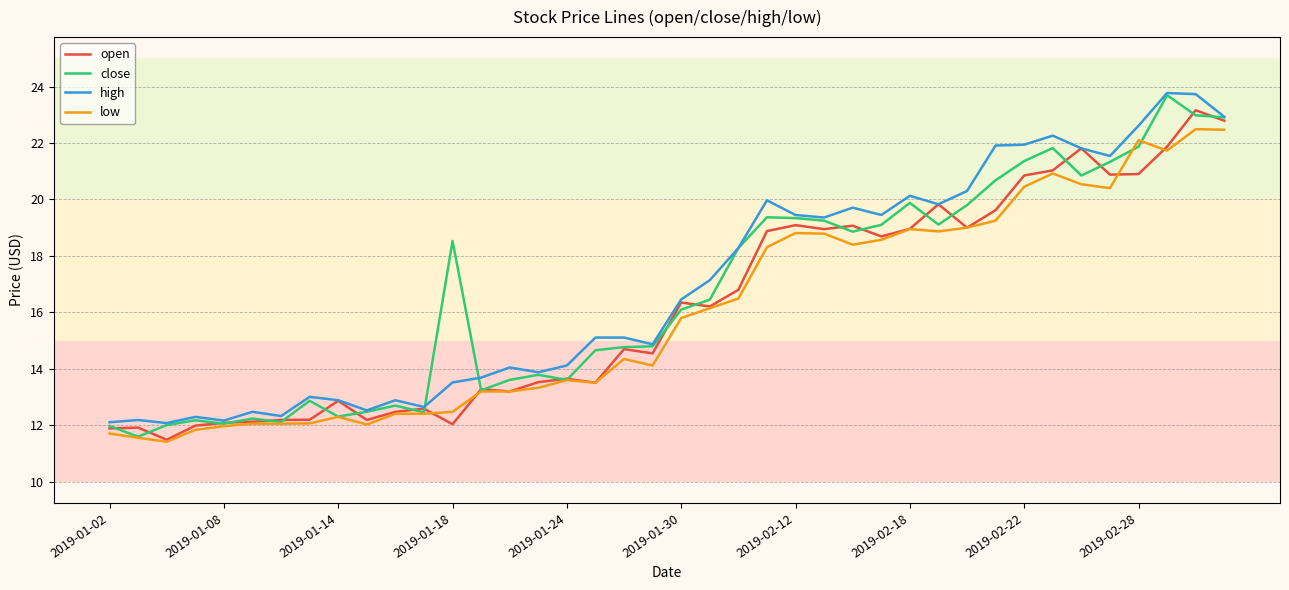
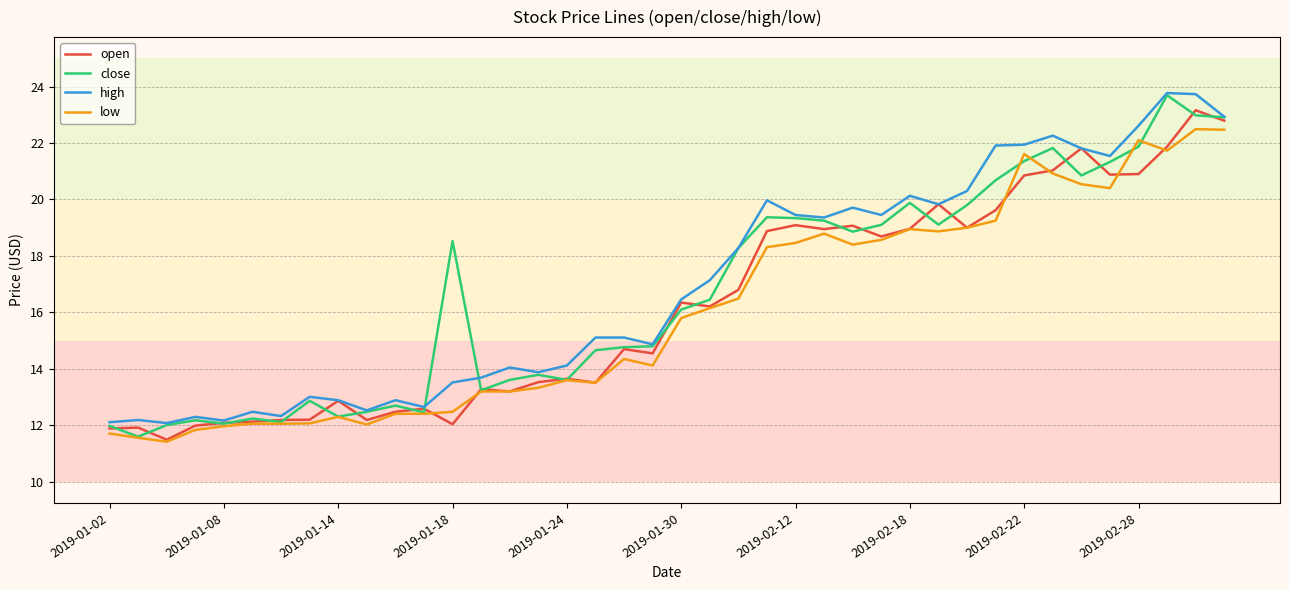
low, 2019-02-12: 18.8 -> 18.5
low, 2019-02-22: 20.5 -> 21.6
